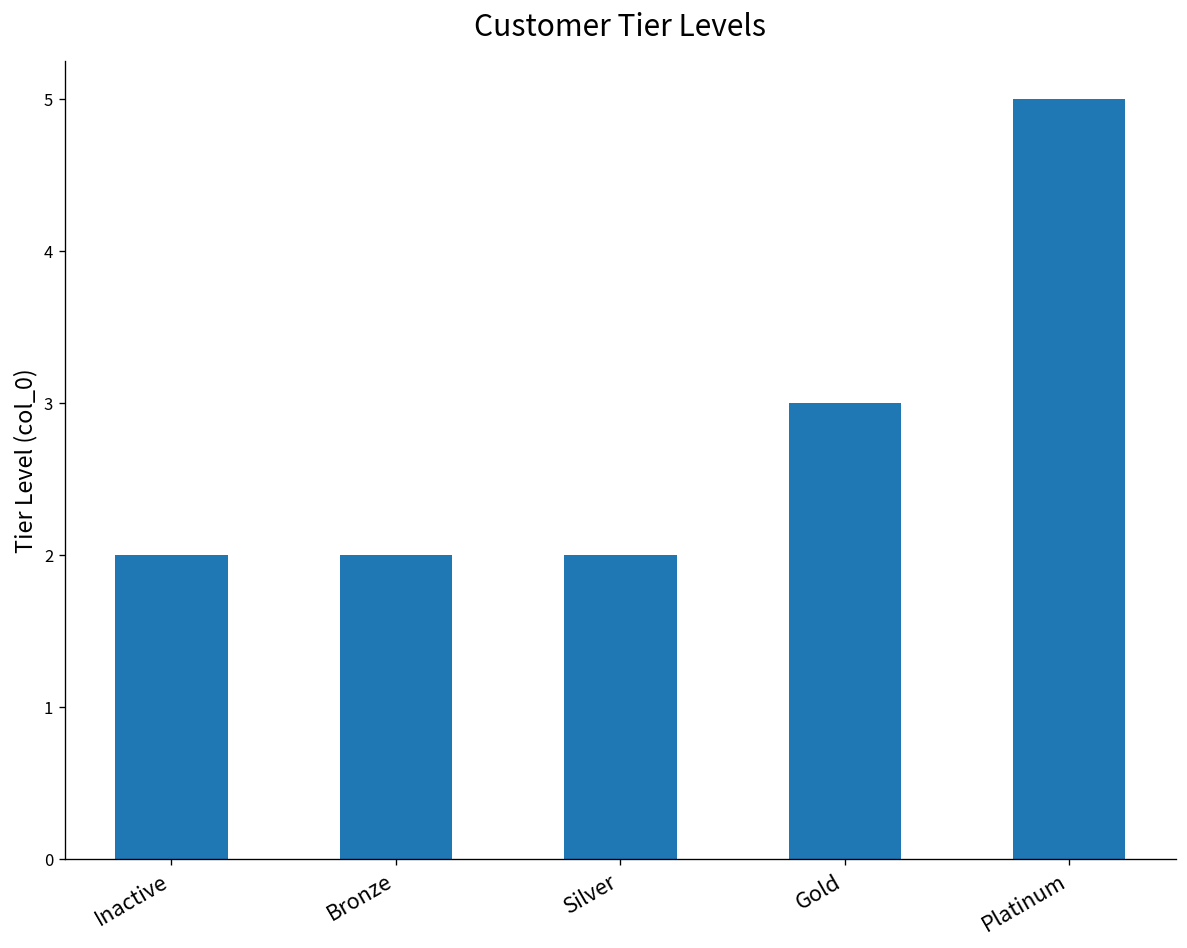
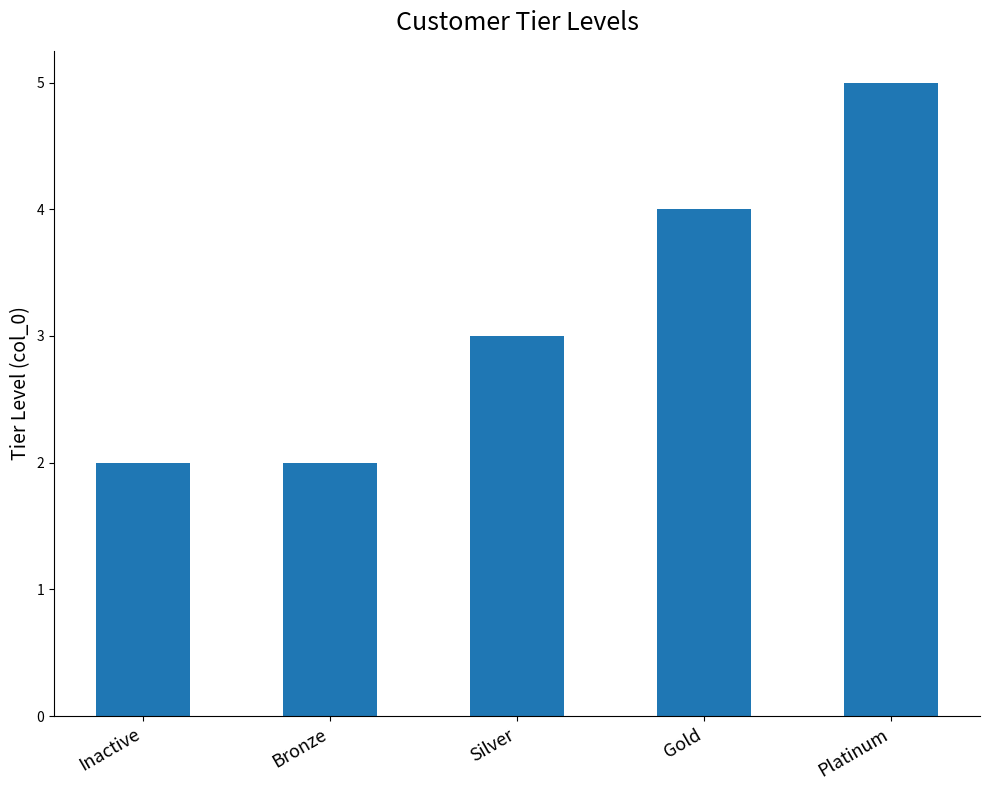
Silver: 2 -> 3
Gold: 3 -> 4
